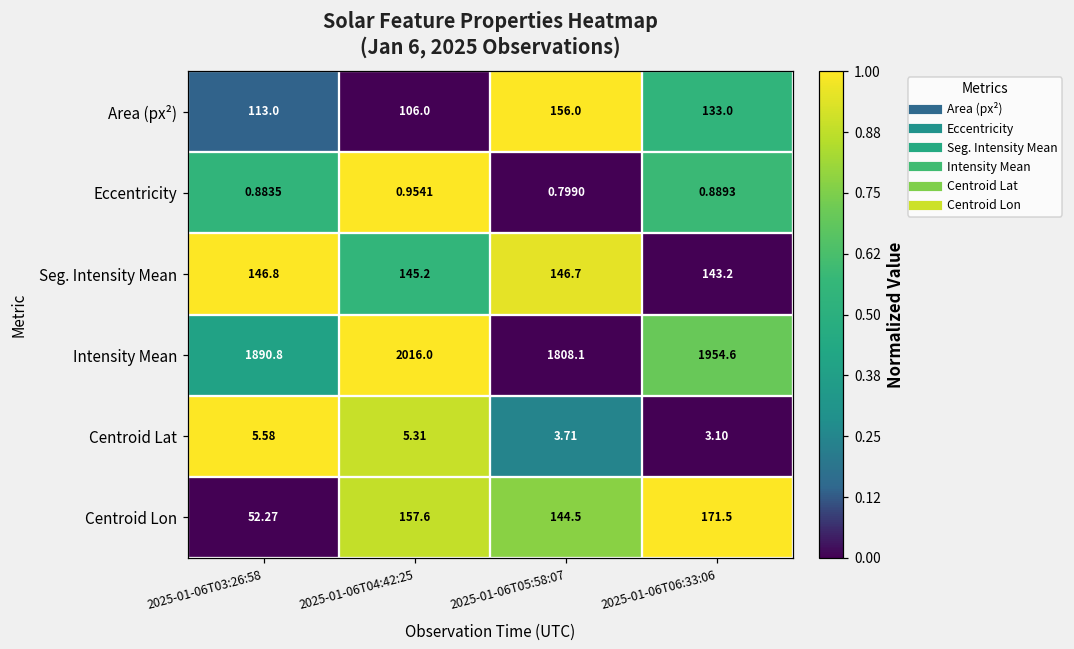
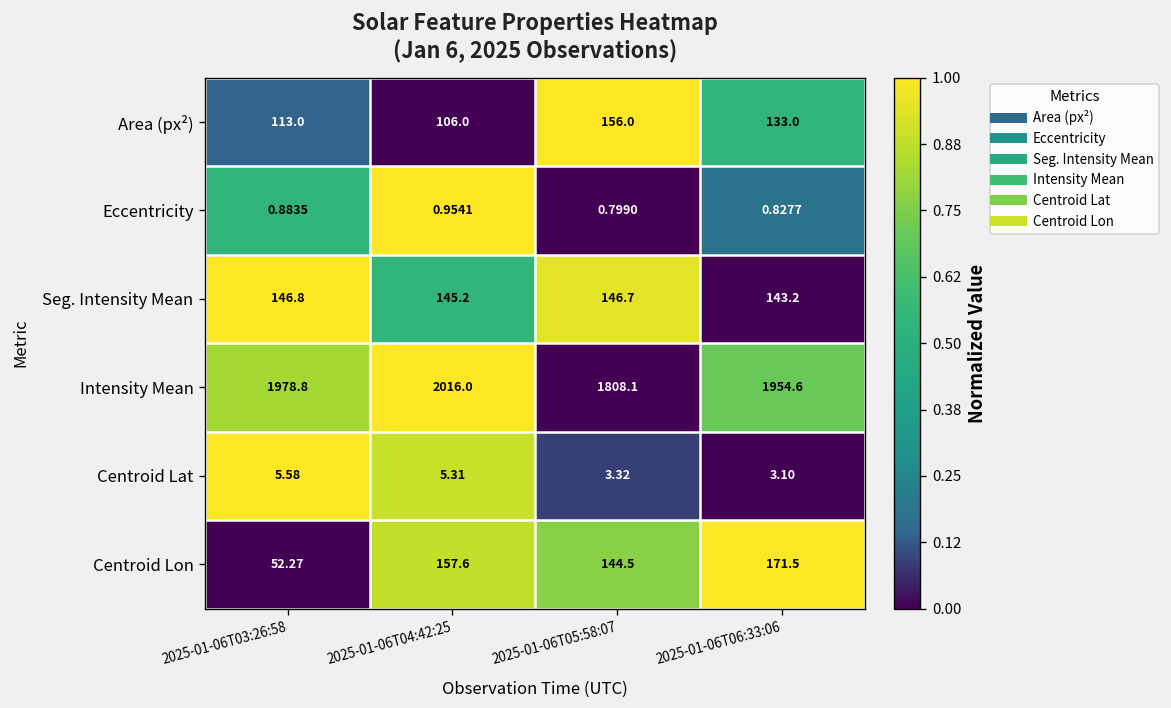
Eccentricity, 2025-01-06T06:33:06: 0.8893 -> 0.8277
Intensity Mean, 2025-01-06T03:26:58: 1890.8 -> 1978.8
Centroid Lat, 2025-01-06T05:58:07: 3.71 -> 3.32
